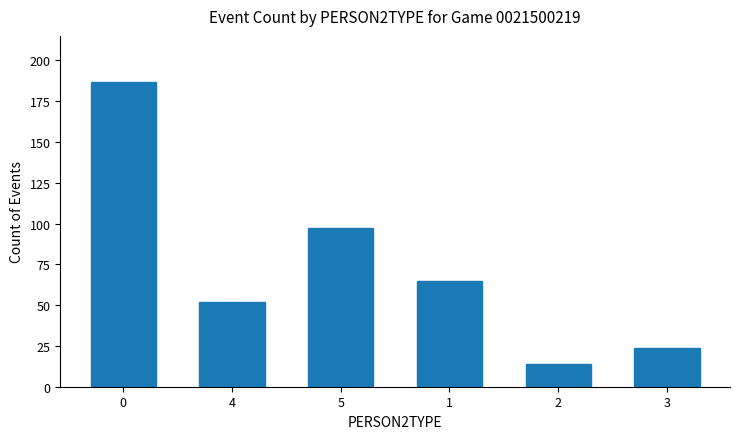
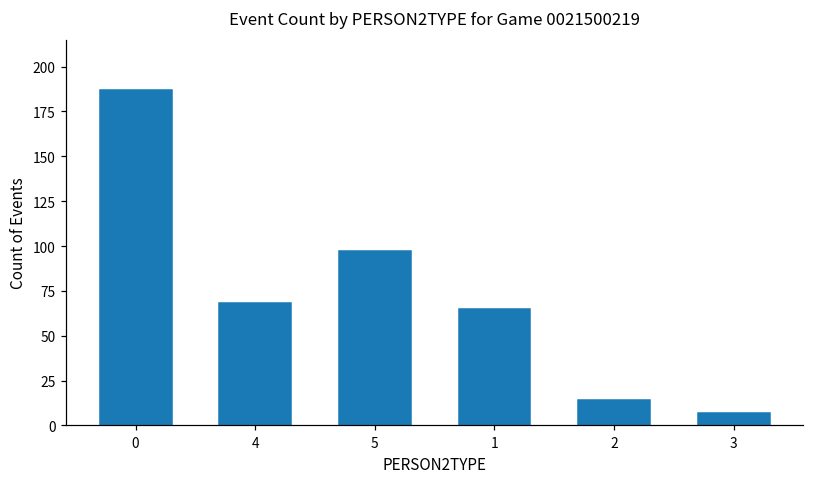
4: 52 -> 68
3: 24 -> 7
